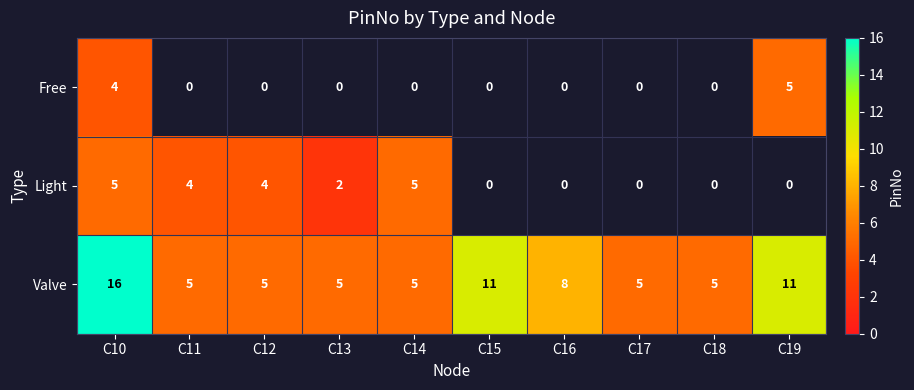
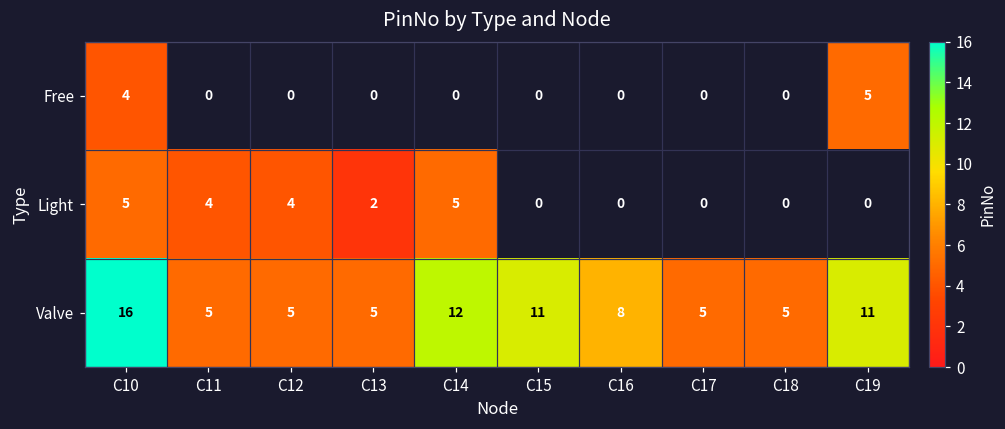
Valve, C14: 5 -> 12
